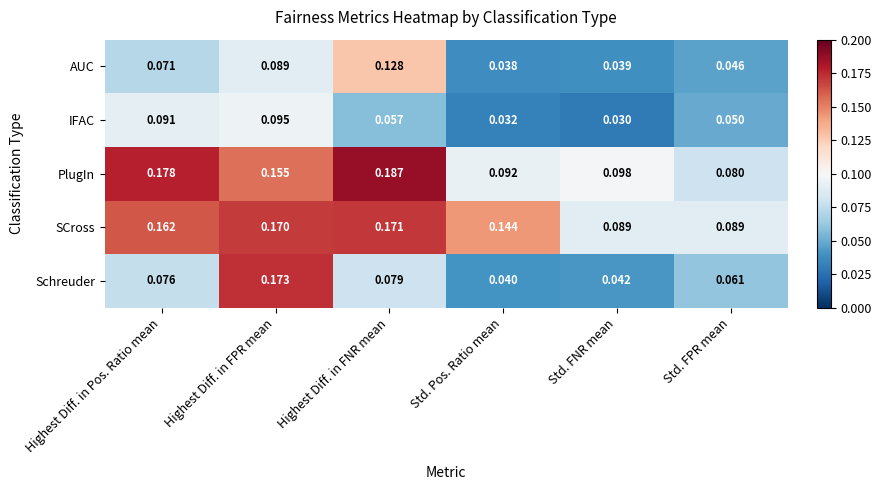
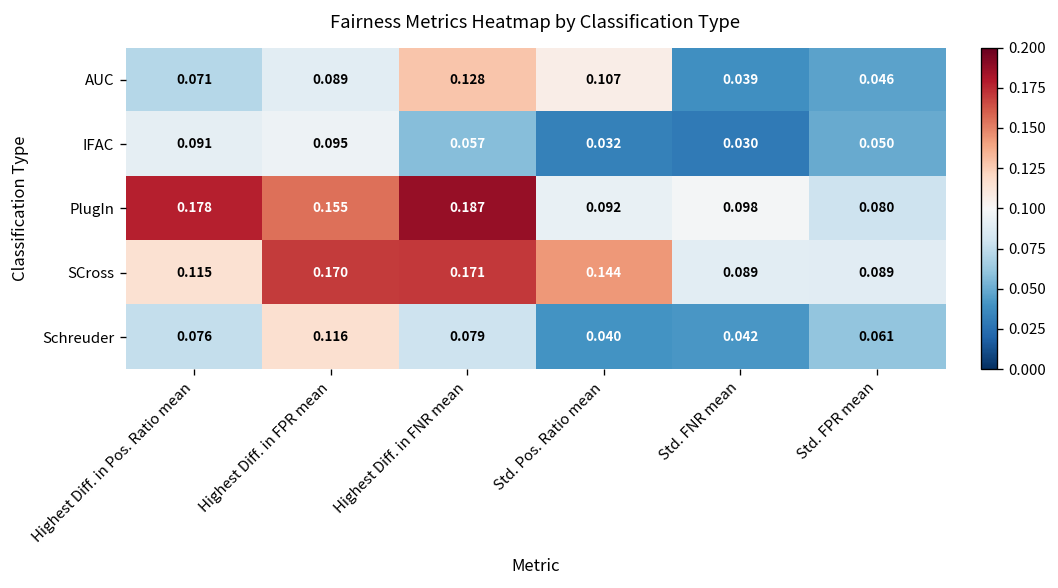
AUC, Std. Pos. Ratio mean: 0.038 -> 0.107
SCross, Highest Diff. in Pos. Ratio mean: 0.162 -> 0.115
Schreuder, Highest Diff. in FPR mean: 0.173 -> 0.116
